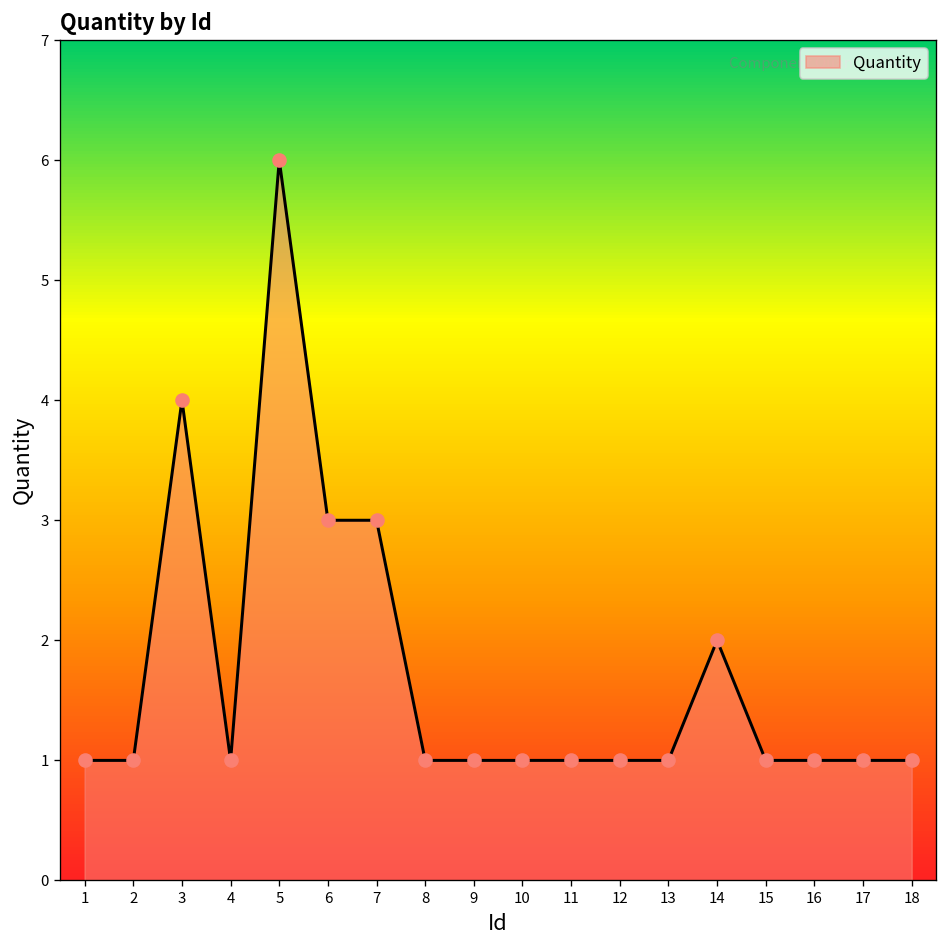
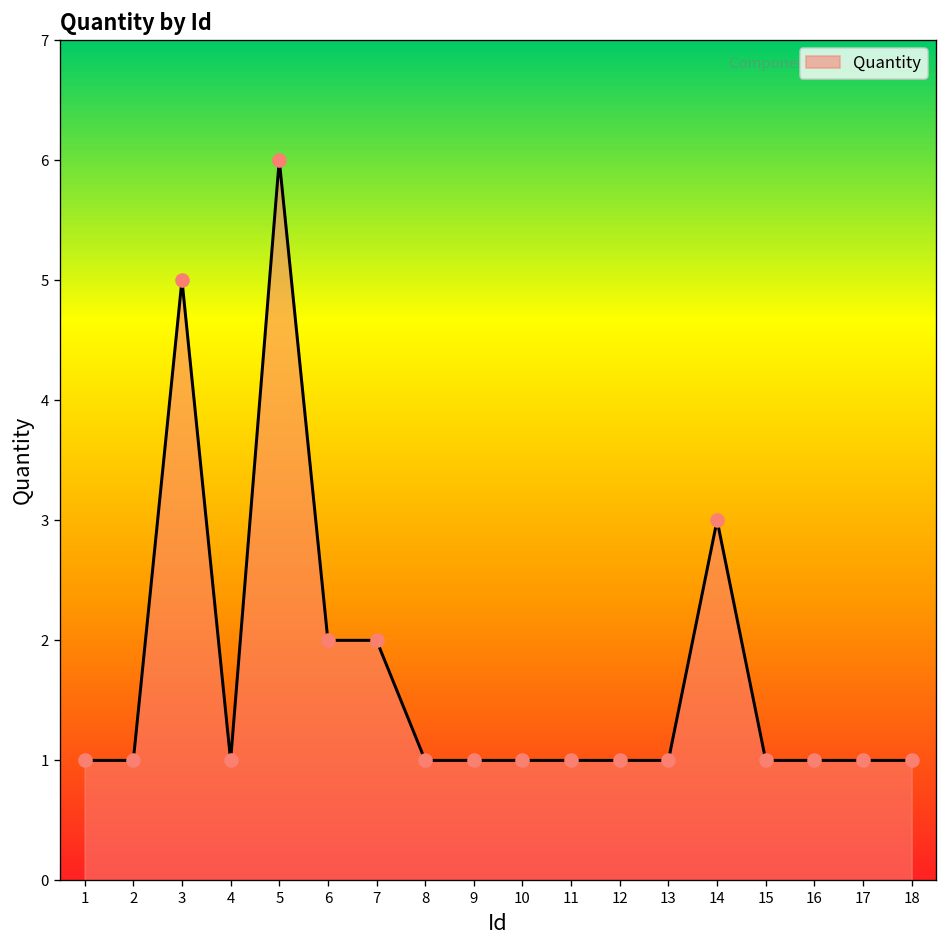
3: 4 -> 5
6: 3 -> 2
7: 3 -> 2
14: 2 -> 3
